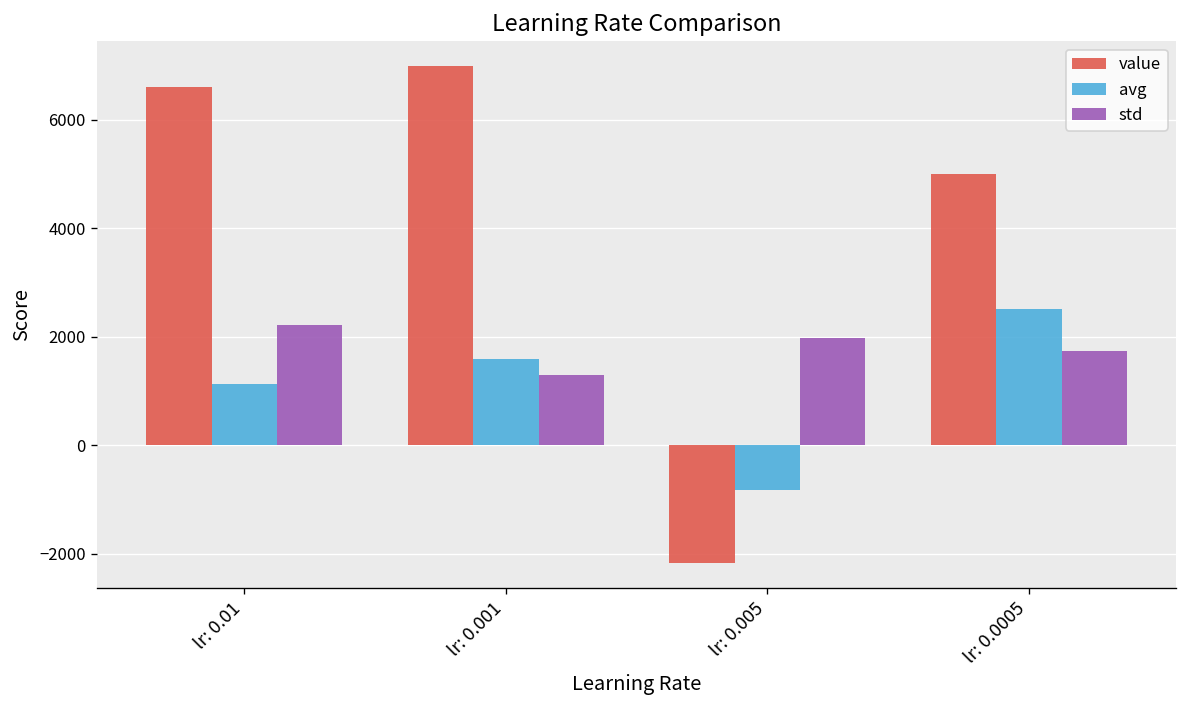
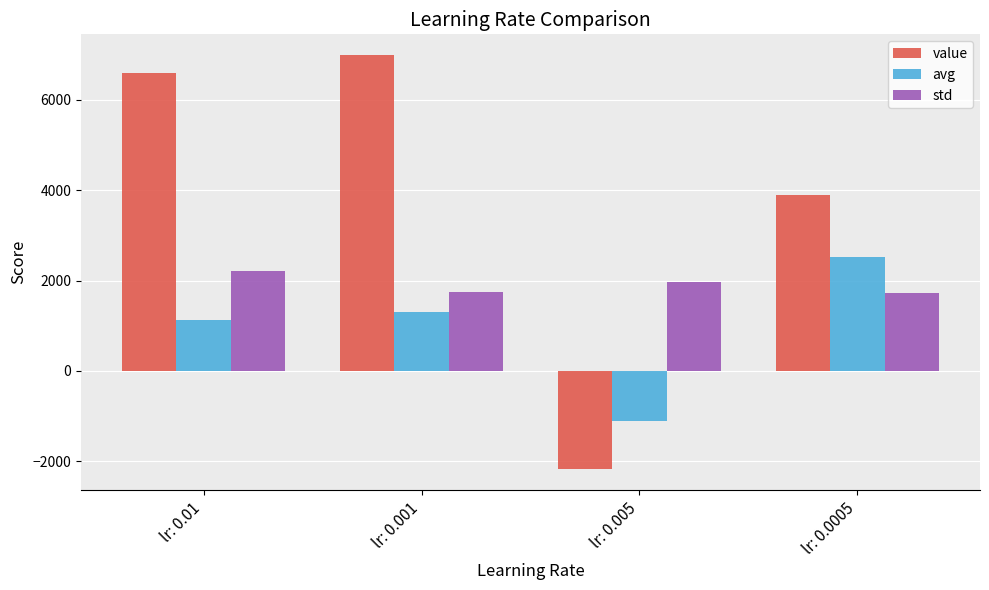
avg, lr: 0.001: 1600 -> 1300
std, lr: 0.001: 1300 -> 1700
avg, lr: 0.005: -800 -> -1100
value, lr: 0.0005: 5000 -> 3900
